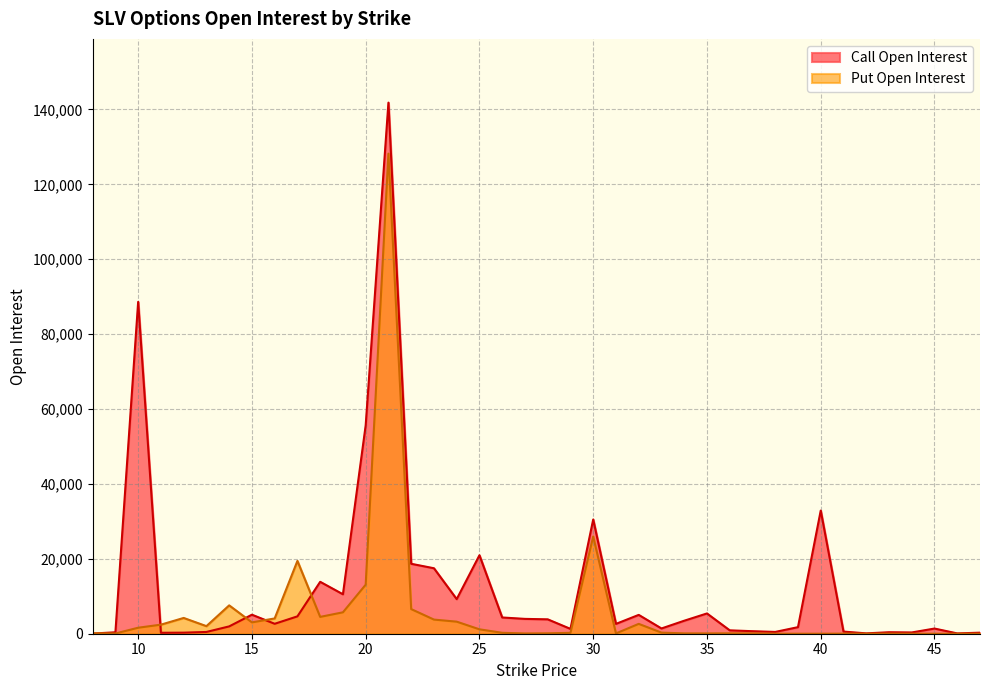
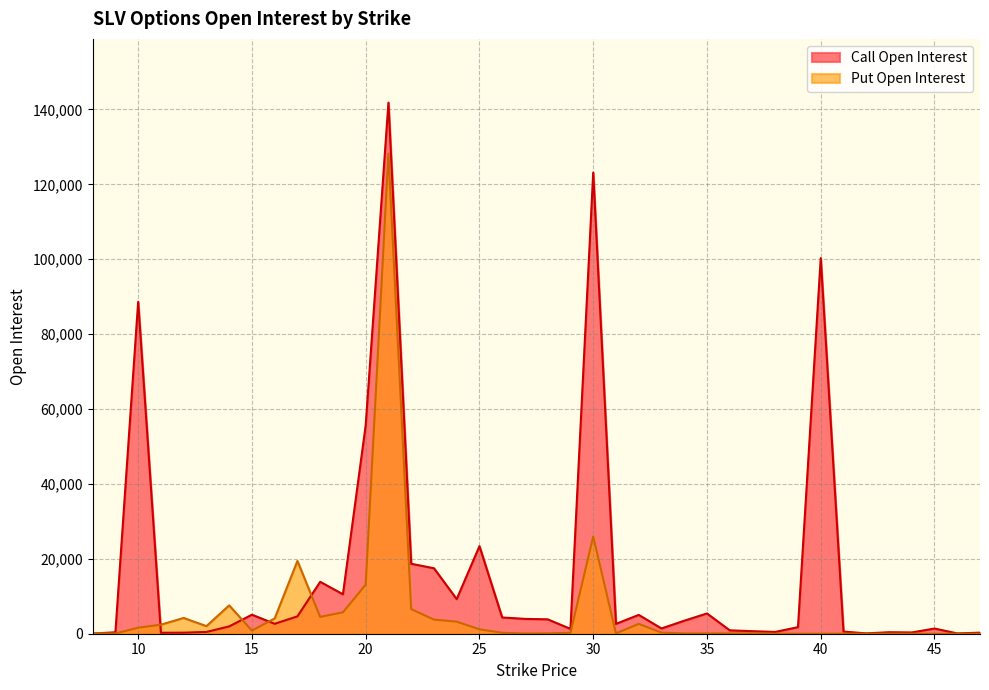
Put Open Interest, 15: 3,000 -> 1,000
Call Open Interest, 25: 21,000 -> 23,000
Call Open Interest, 30: 31,000 -> 123,000
Call Open Interest, 40: 33,000 -> 100,000
